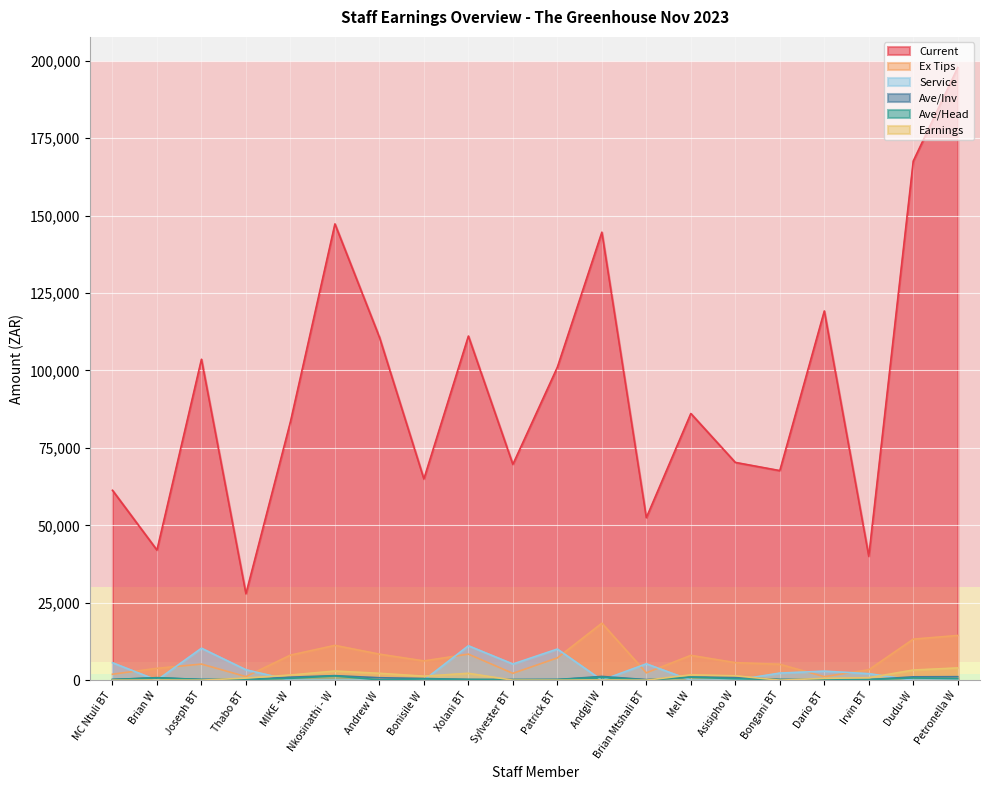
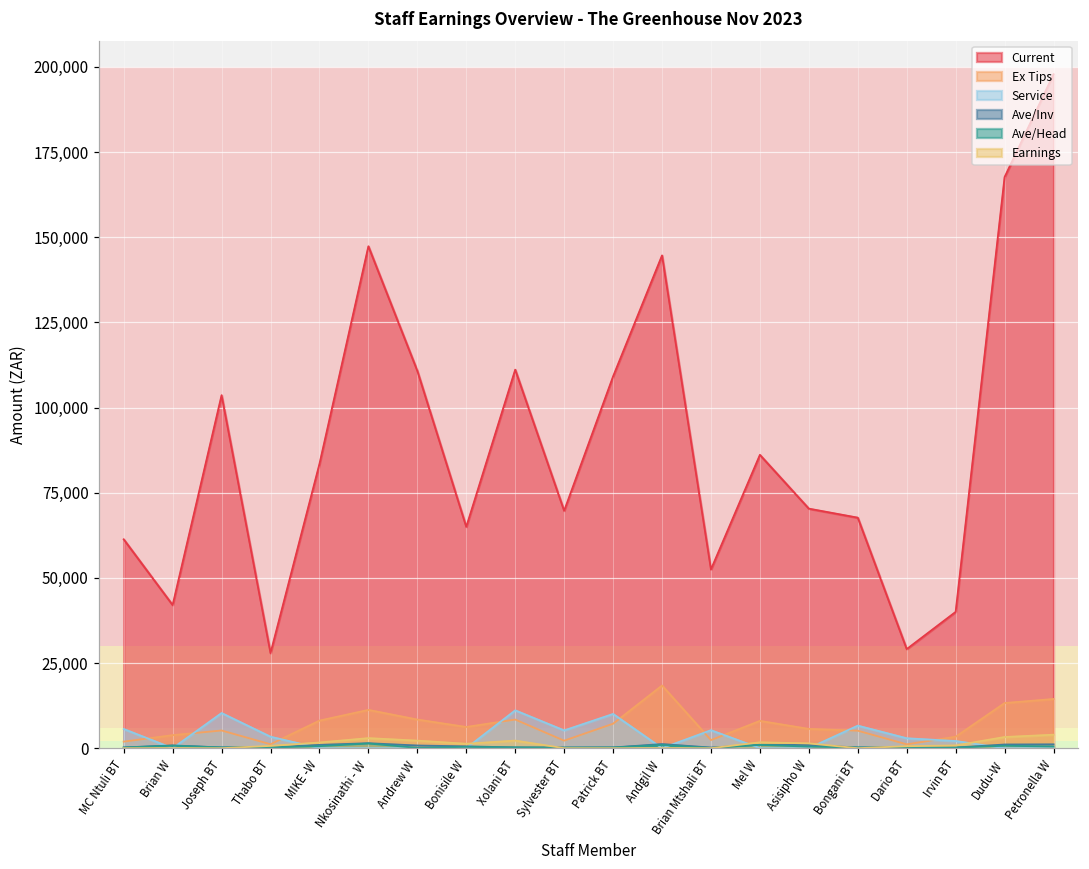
Current, Patrick BT: 101,000 -> 109,000
Service, Bongani BT: 2,000 -> 7,000
Current, Dario BT: 119,000 -> 29,000
